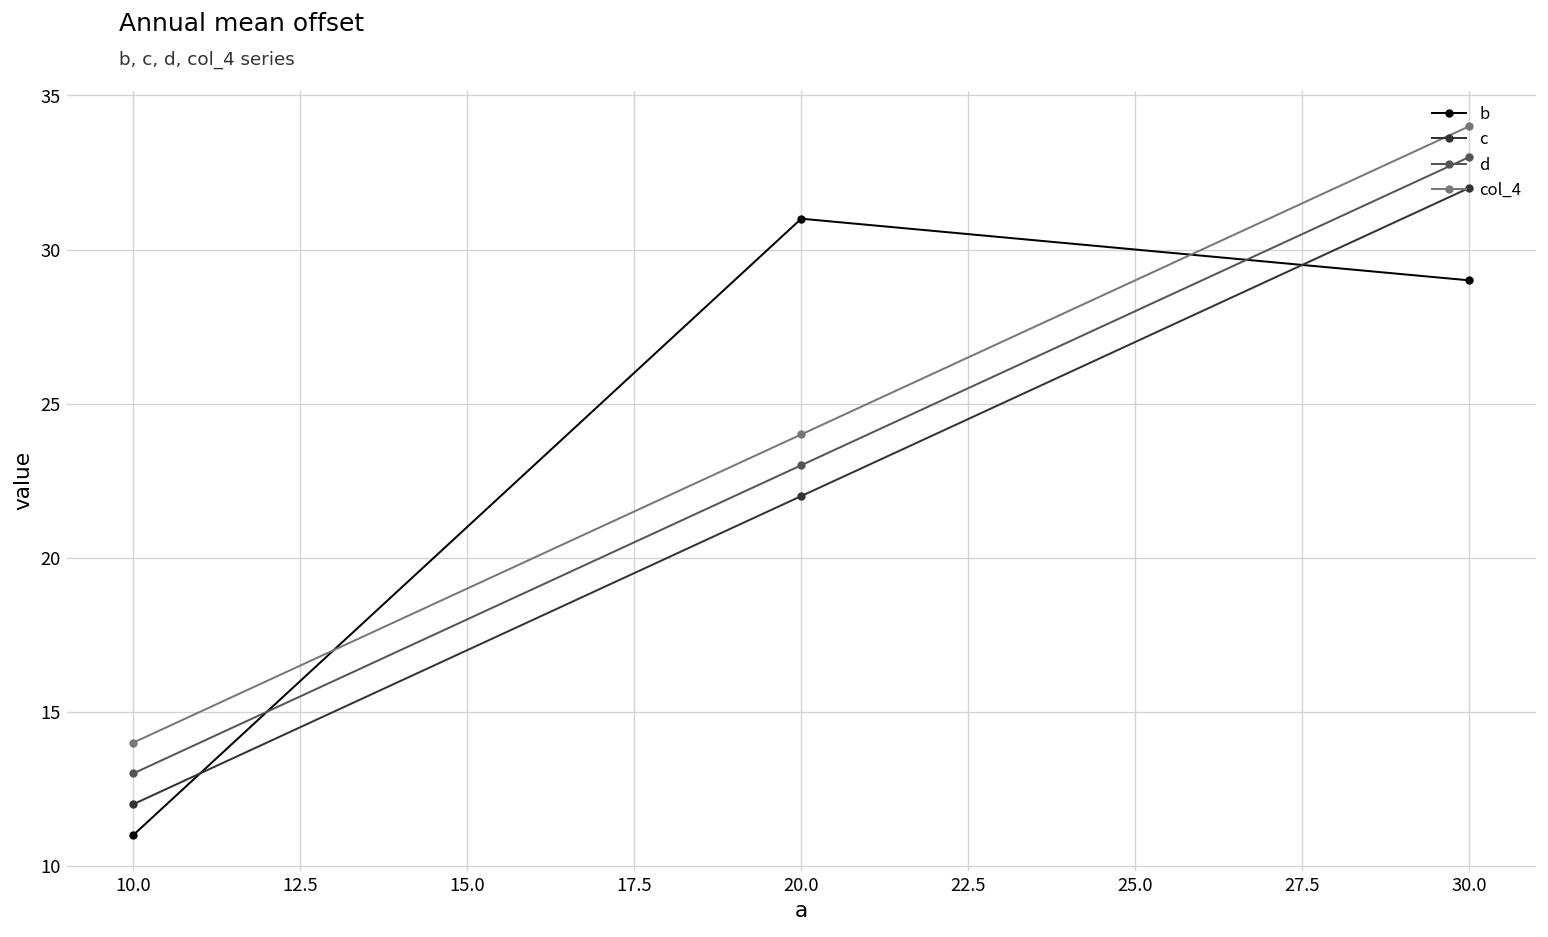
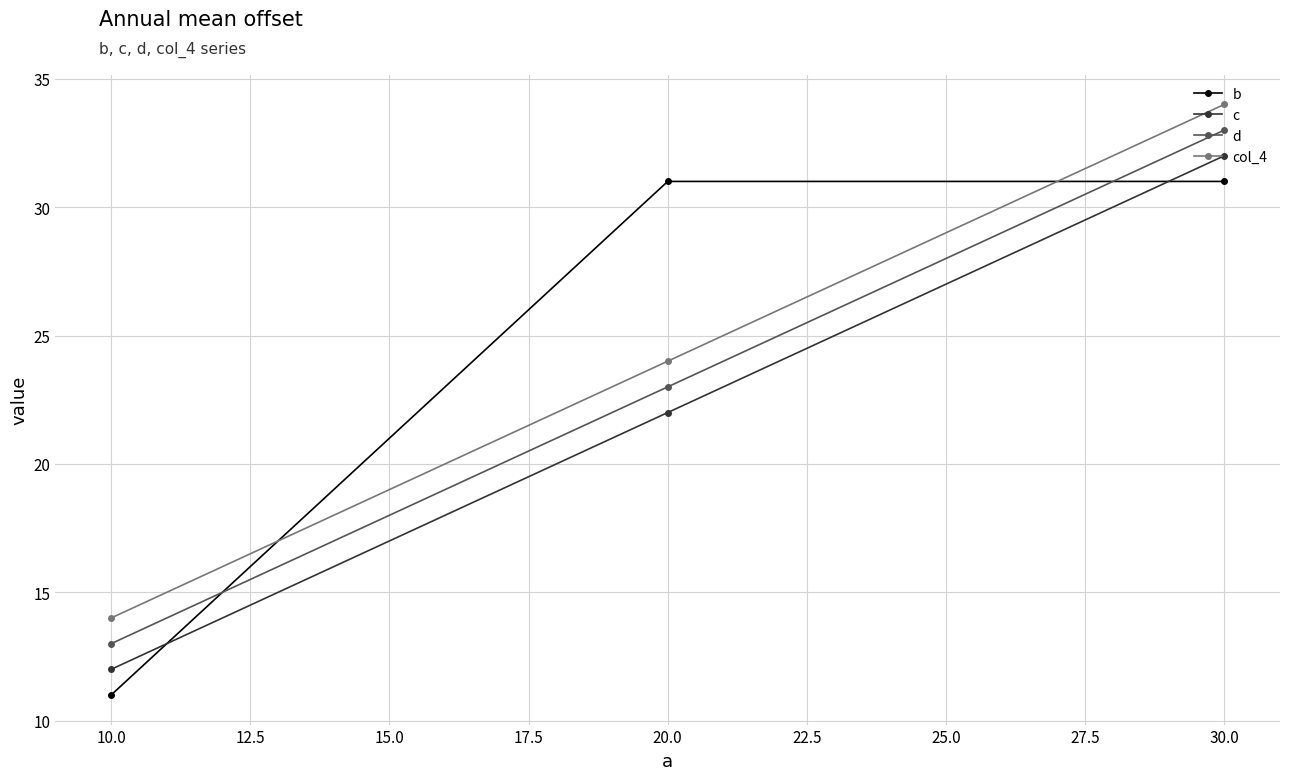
b, 30.0: 29 -> 31
